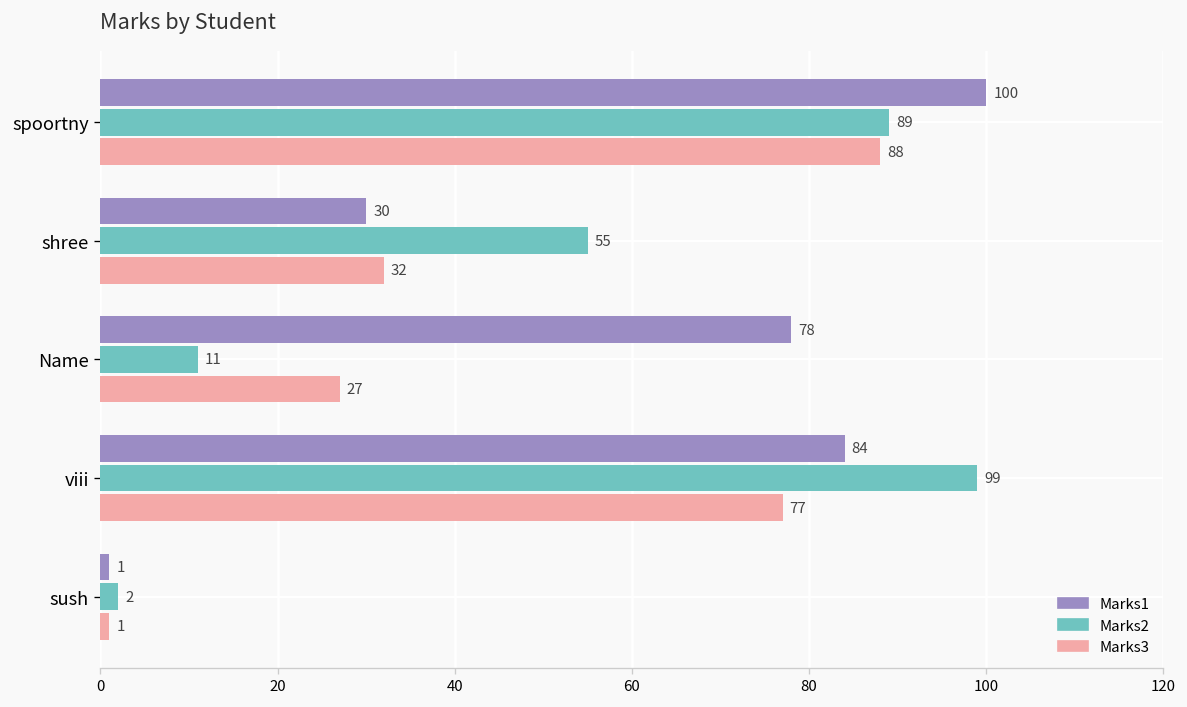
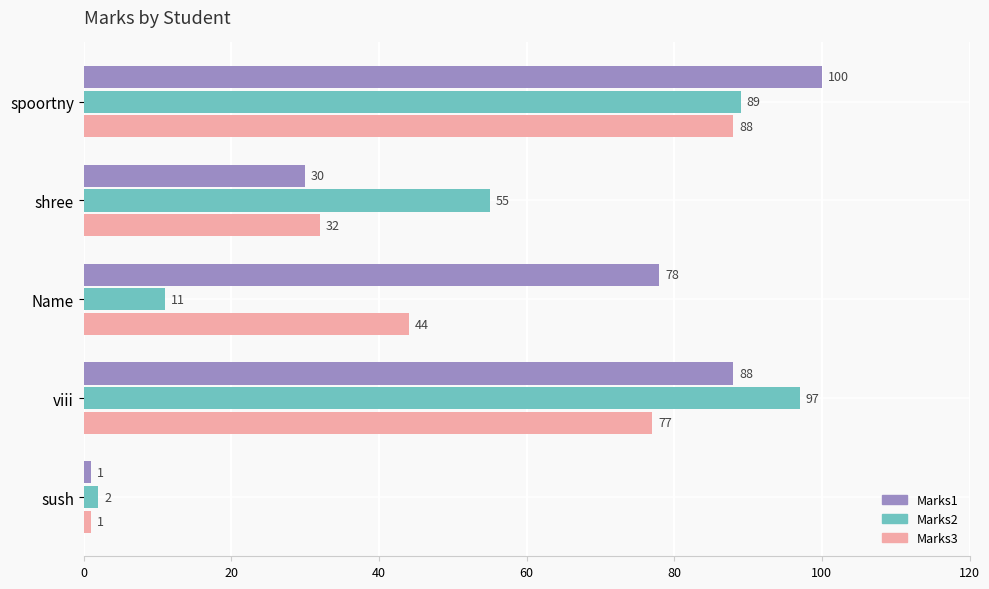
Marks3, Name: 27 -> 44
Marks1, viii: 84 -> 88
Marks2, viii: 99 -> 97
